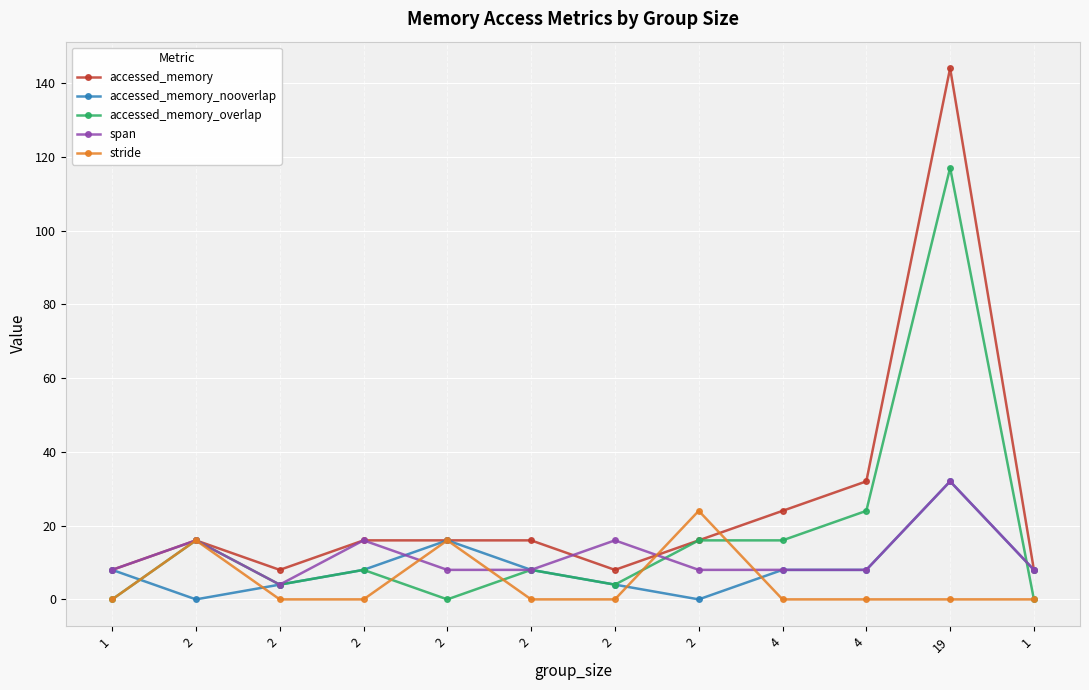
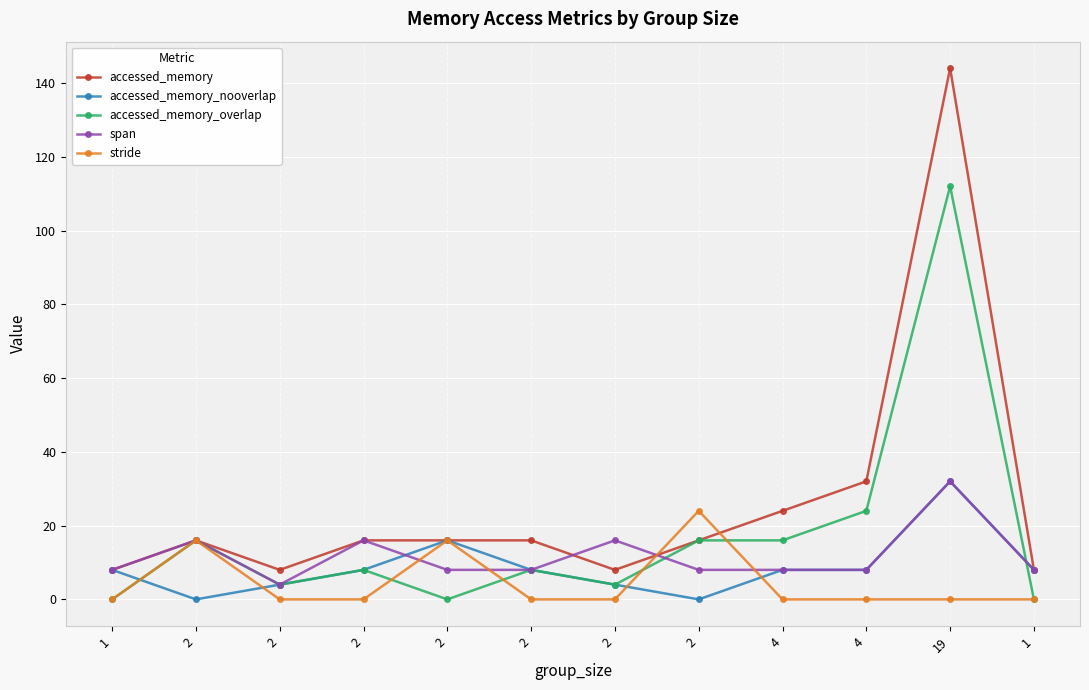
accessed_memory_overlap, 19: 117 -> 112
